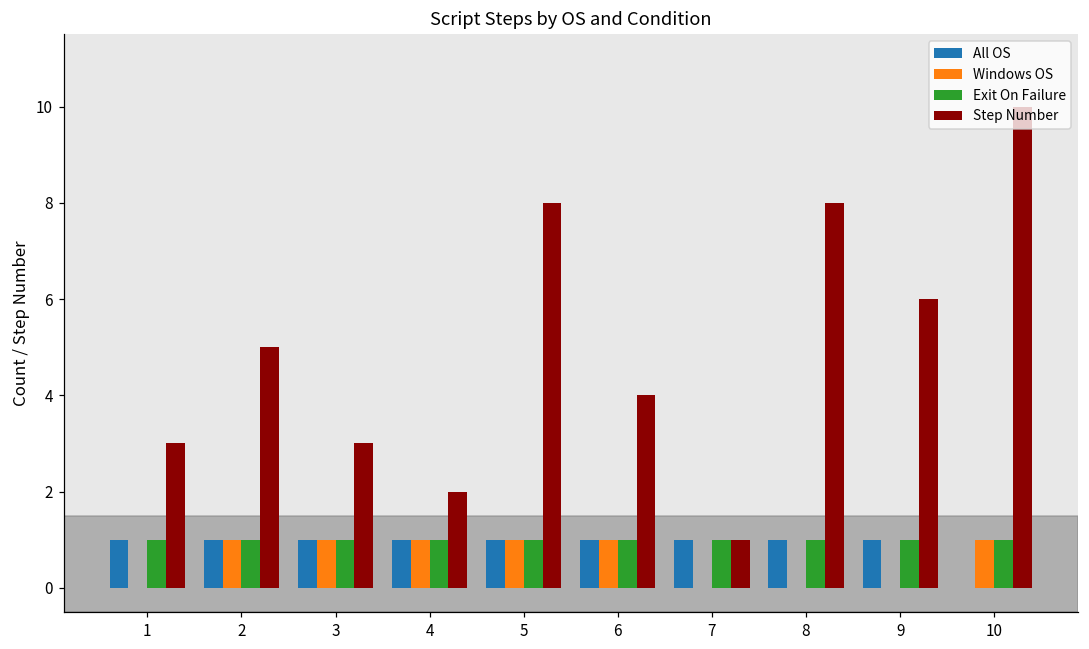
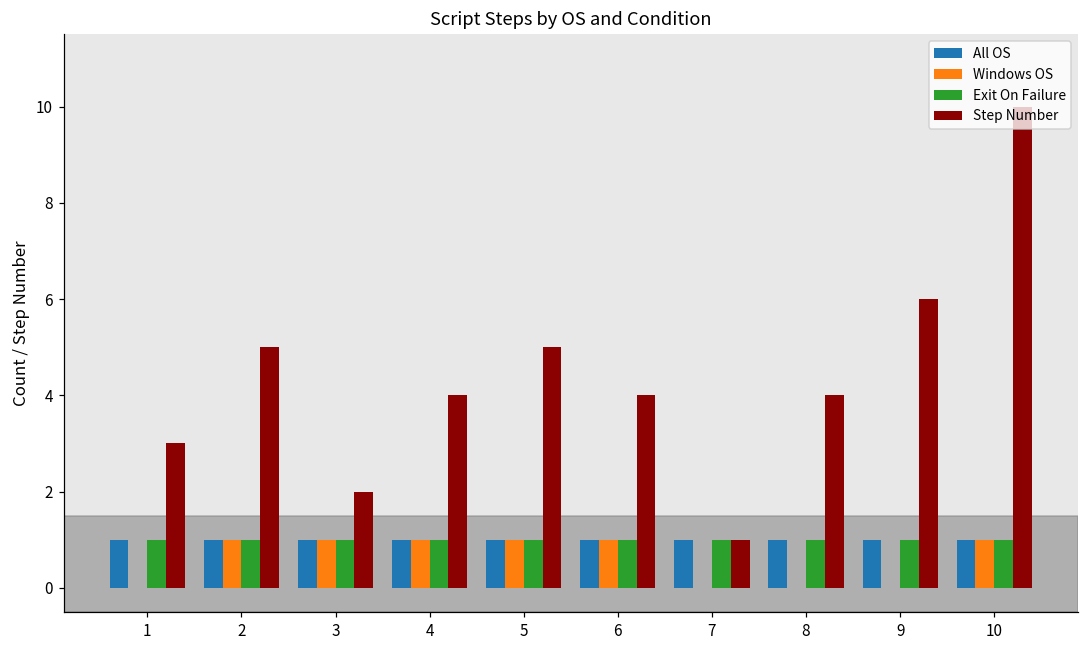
Step Number, 3: 3 -> 2
Step Number, 4: 2 -> 4
Step Number, 5: 8 -> 5
Step Number, 8: 8 -> 4
All OS, 10: 0 -> 1
